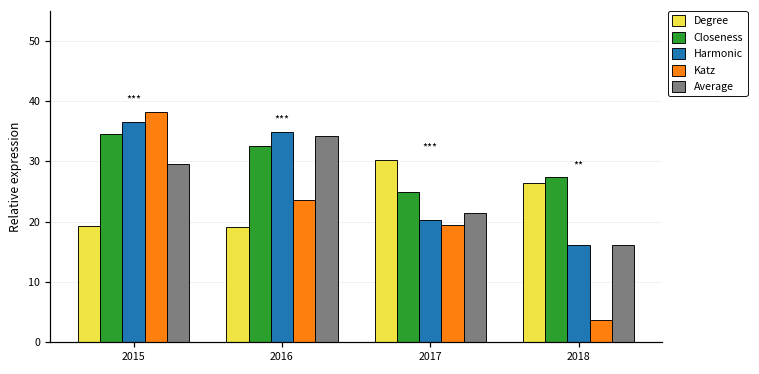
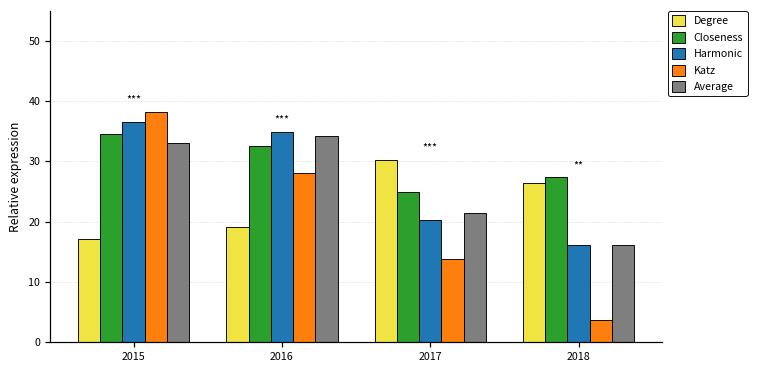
Degree, 2015: 19 -> 17
Average, 2015: 30 -> 33
Katz, 2016: 24 -> 28
Katz, 2017: 20 -> 14
